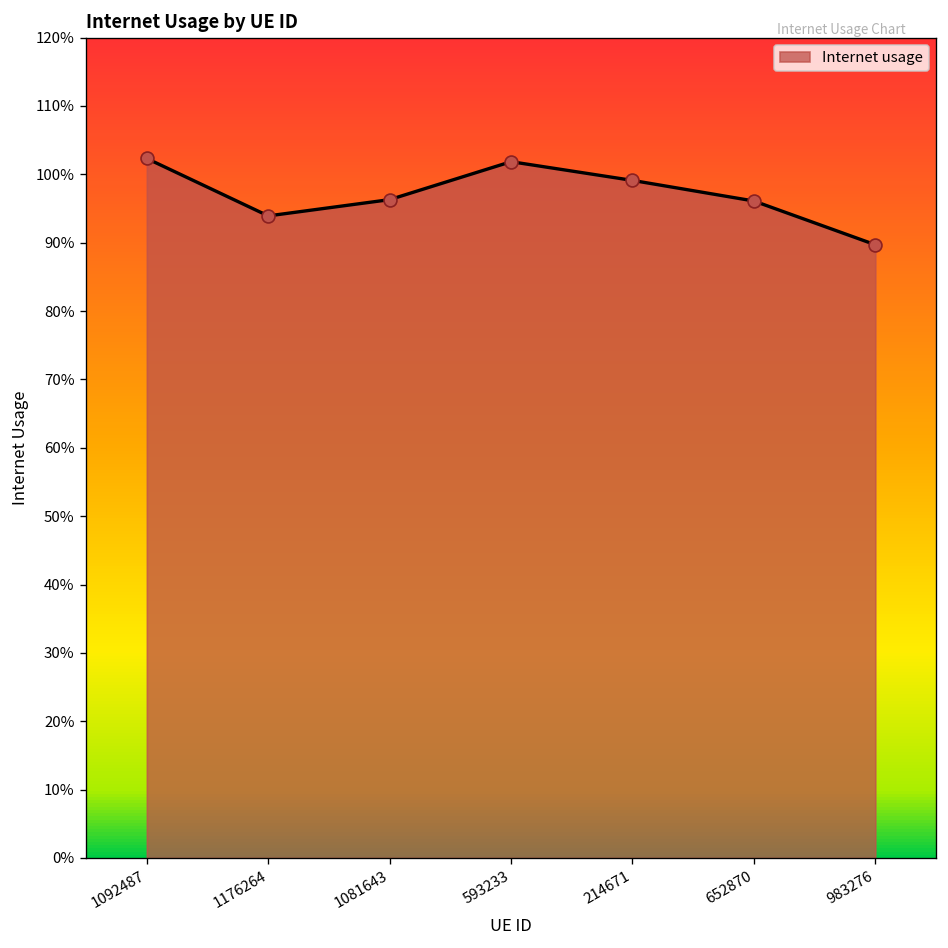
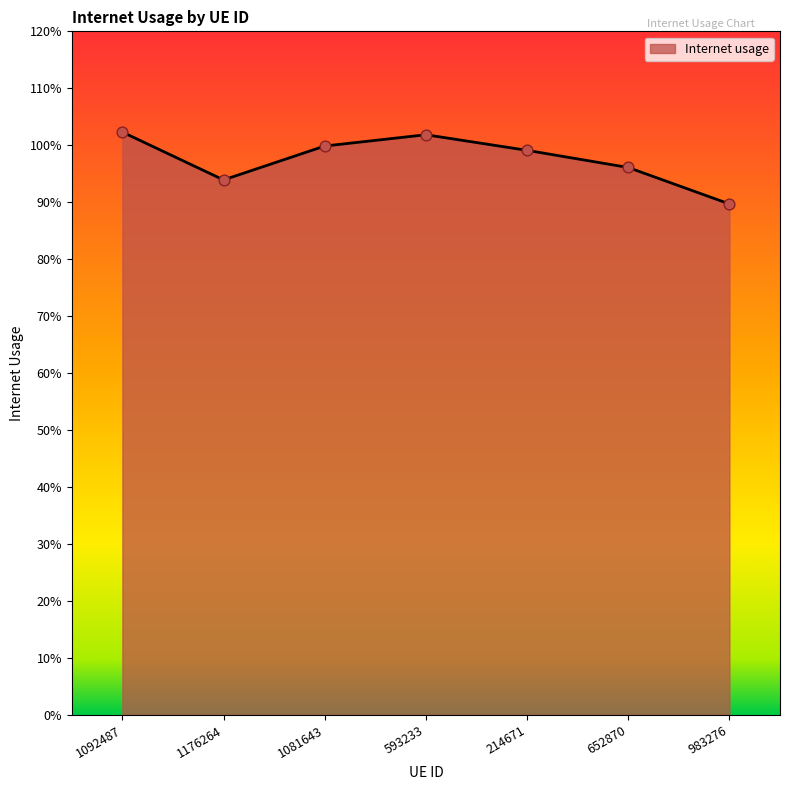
1081643: 96% -> 100%
